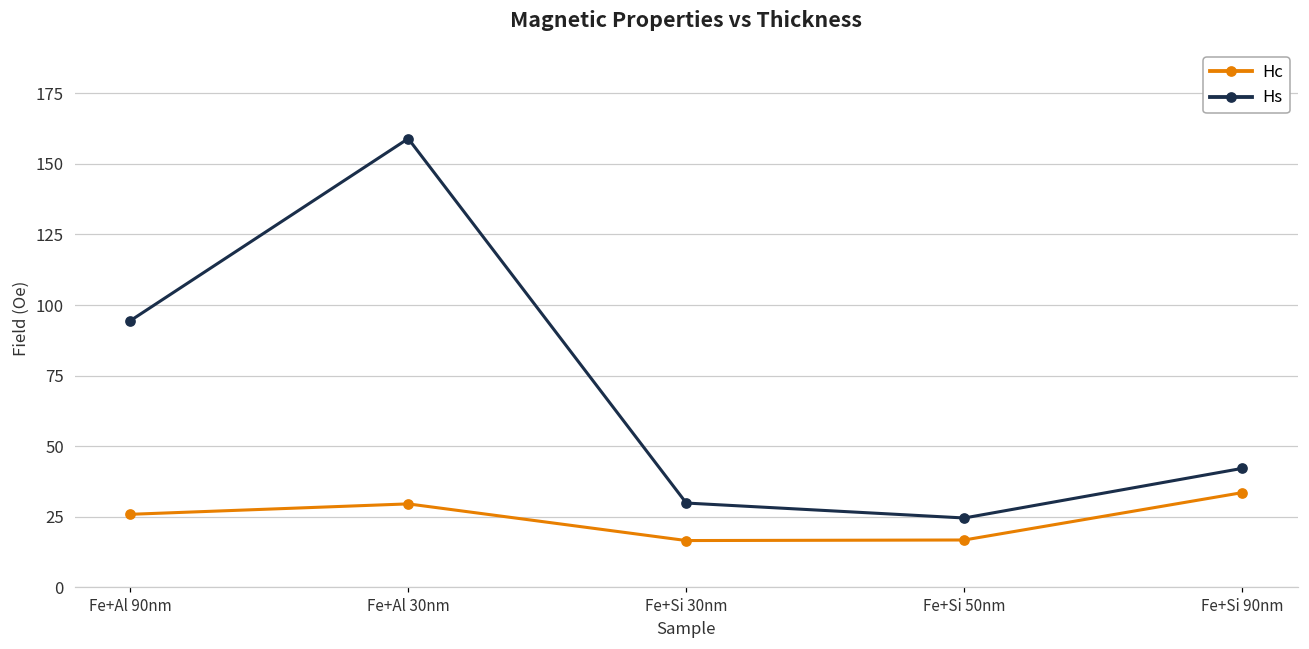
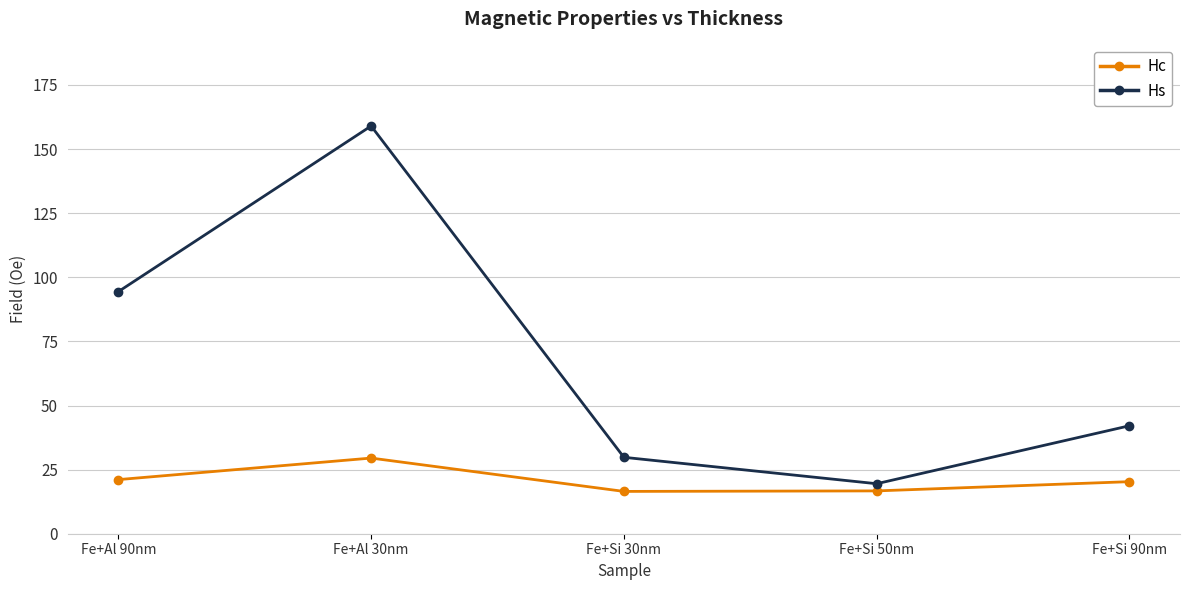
Hc, Fe+Al 90nm: 26 -> 21
Hs, Fe+Si 50nm: 25 -> 20
Hc, Fe+Si 90nm: 34 -> 20
